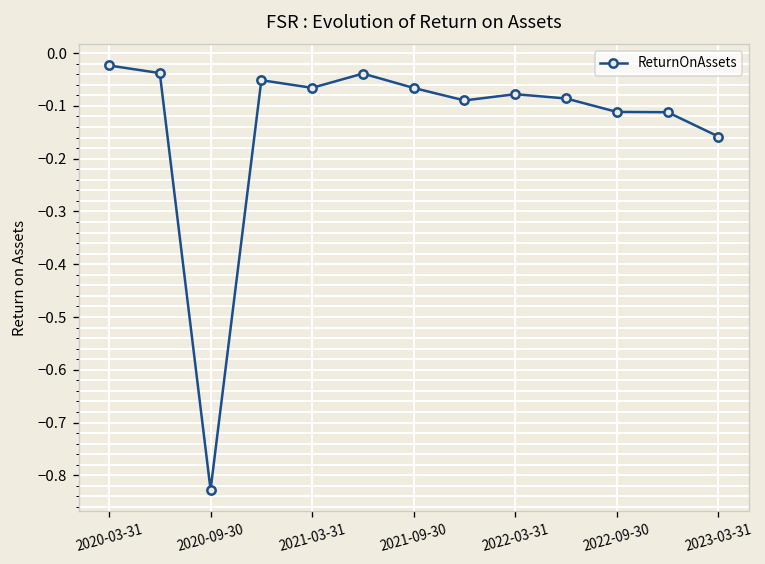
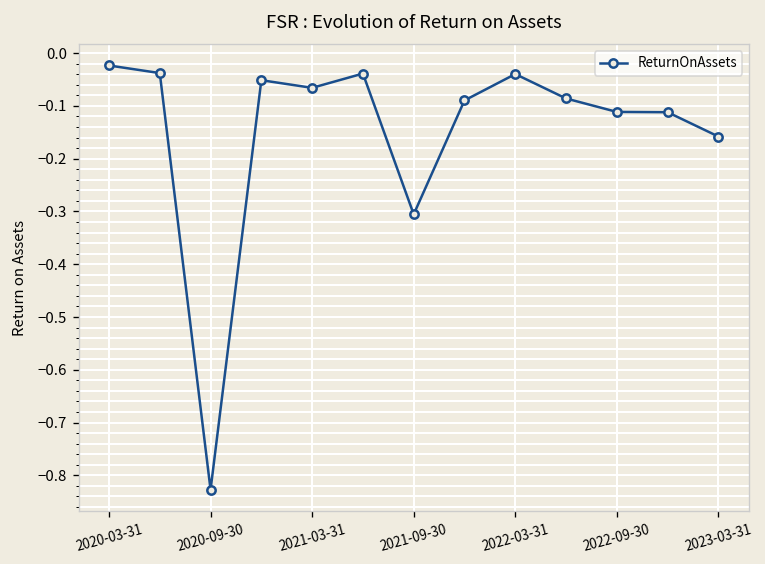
2021-09-30: -0.07 -> -0.31
2022-03-31: -0.08 -> -0.04
